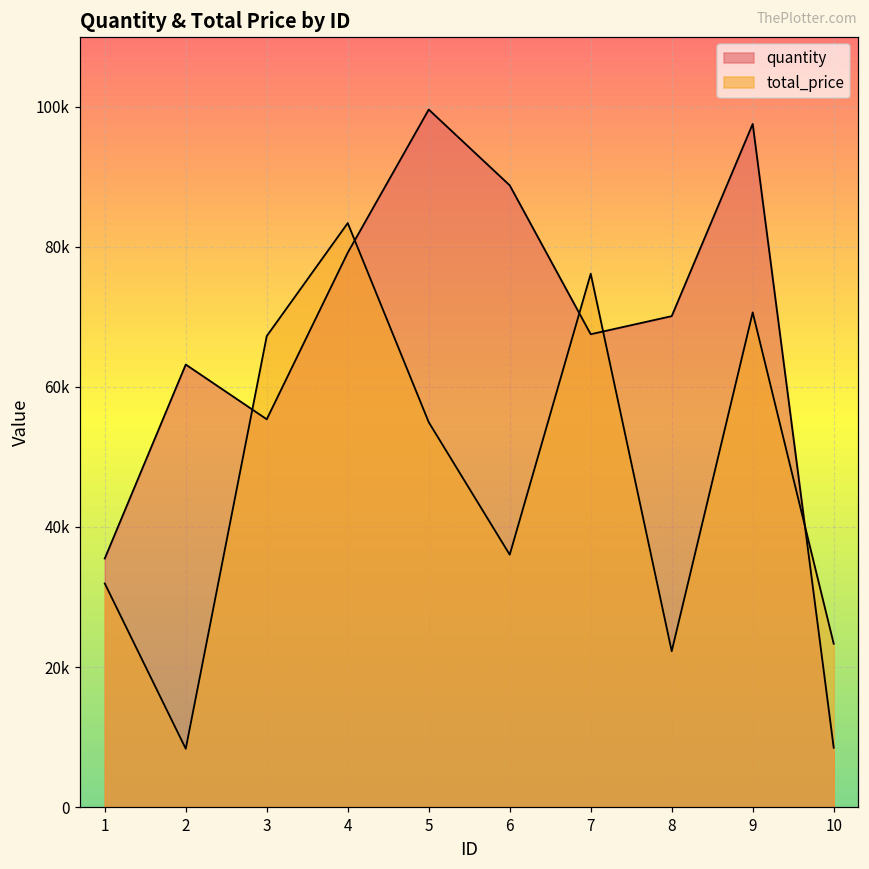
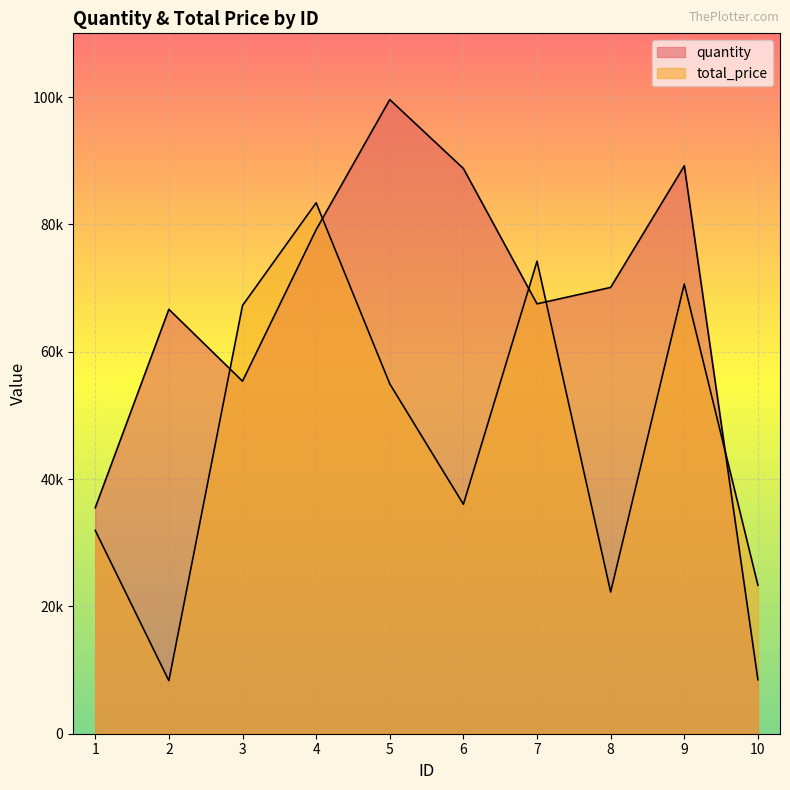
quantity, 2: 63000 -> 67000
total_price, 7: 76000 -> 74000
quantity, 9: 98000 -> 89000
